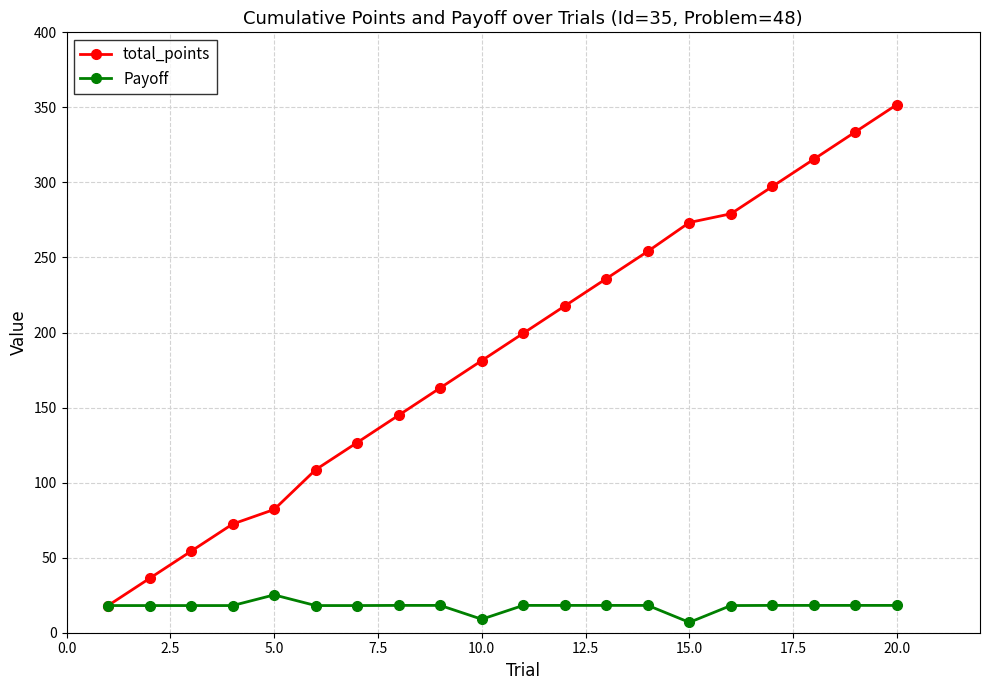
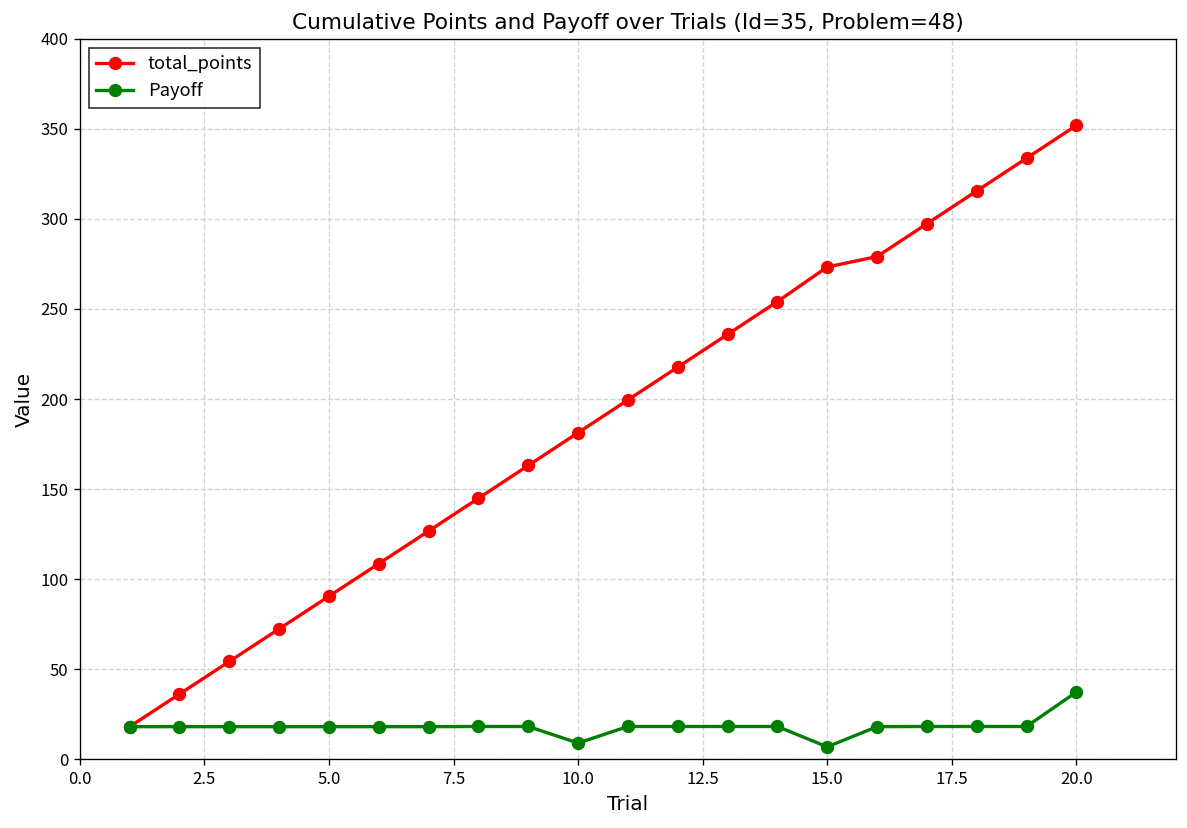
total_points, 5.0: 82 -> 91
Payoff, 5.0: 25 -> 18
Payoff, 20.0: 18 -> 37
